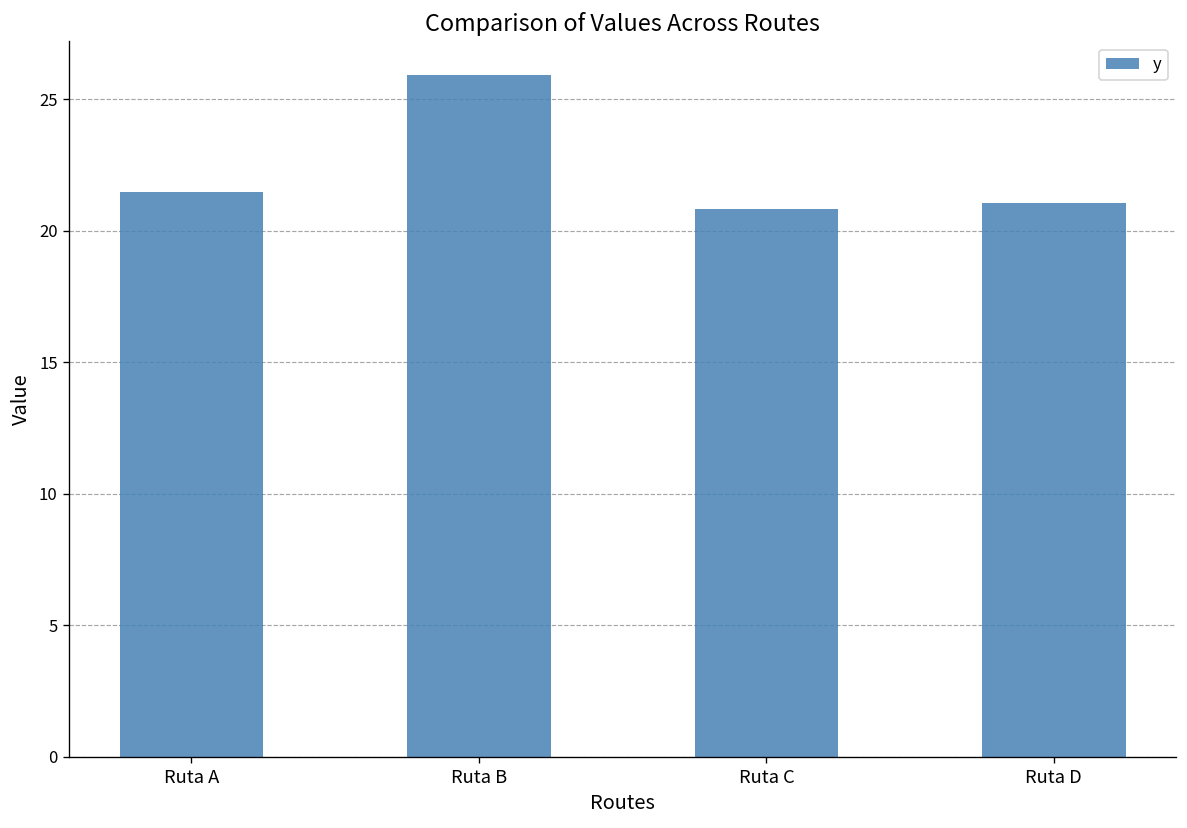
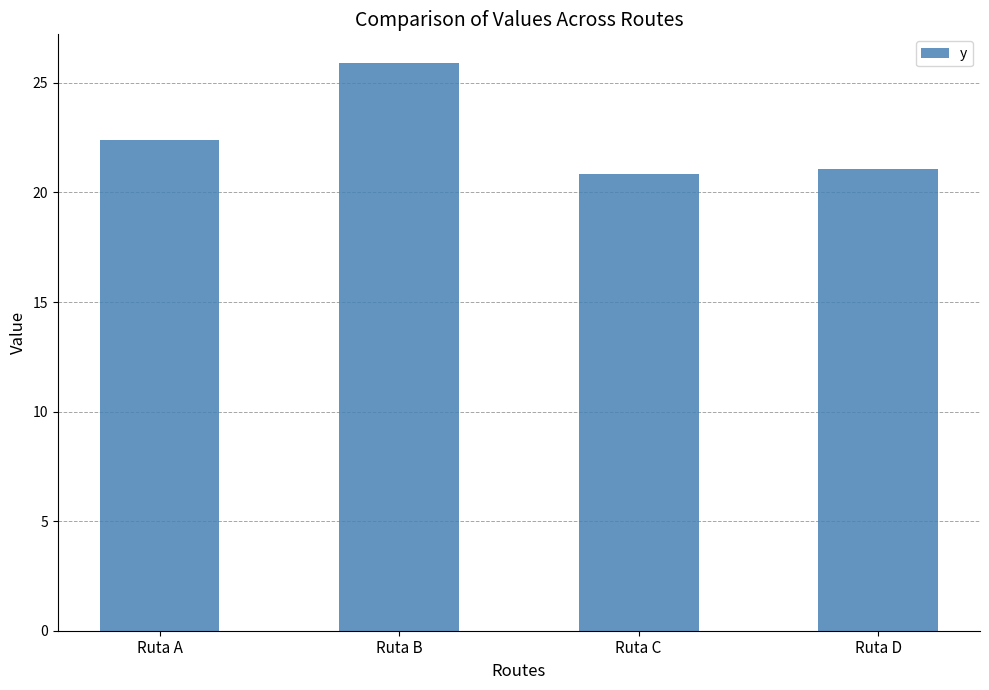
Ruta A: 21.5 -> 22.4
